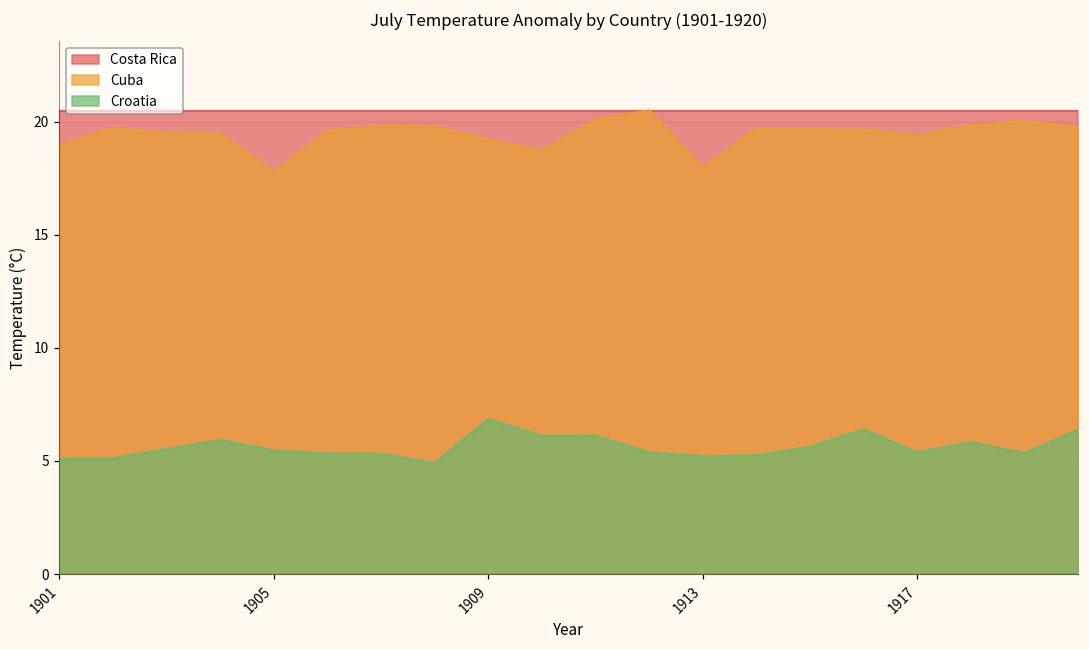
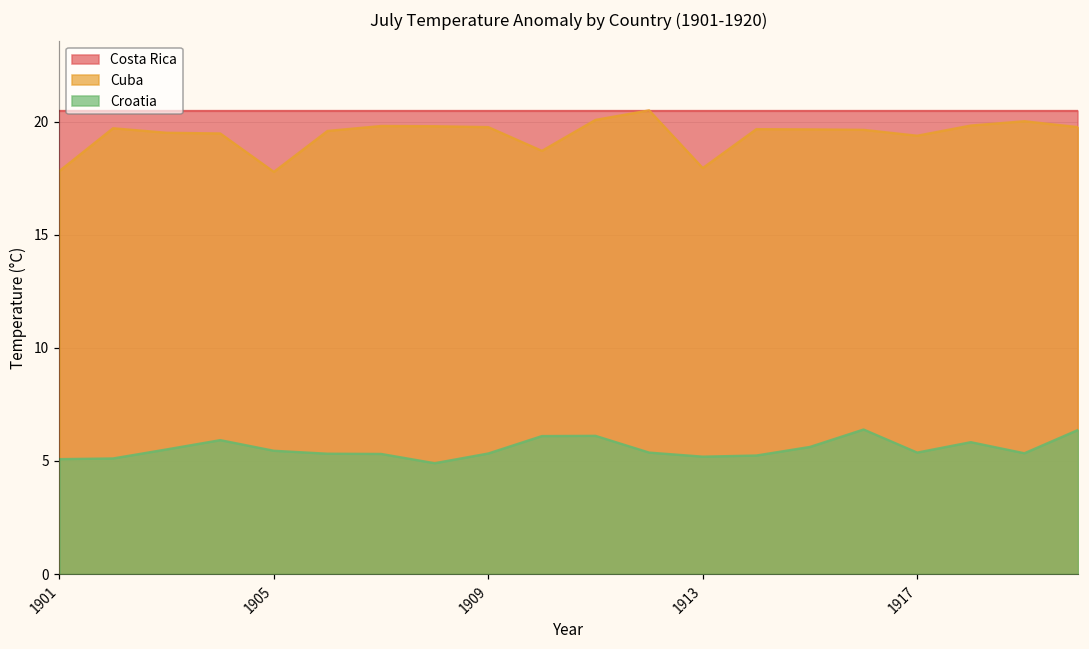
Cuba, 1901: 19.0 -> 17.8
Cuba, 1909: 19.2 -> 19.8
Croatia, 1909: 6.9 -> 5.3
